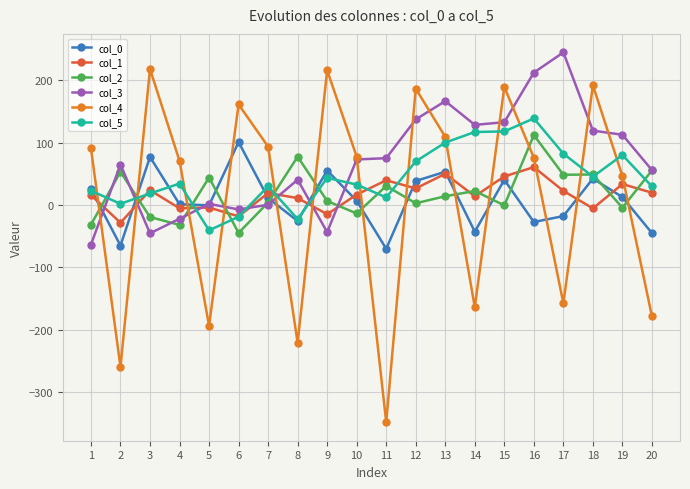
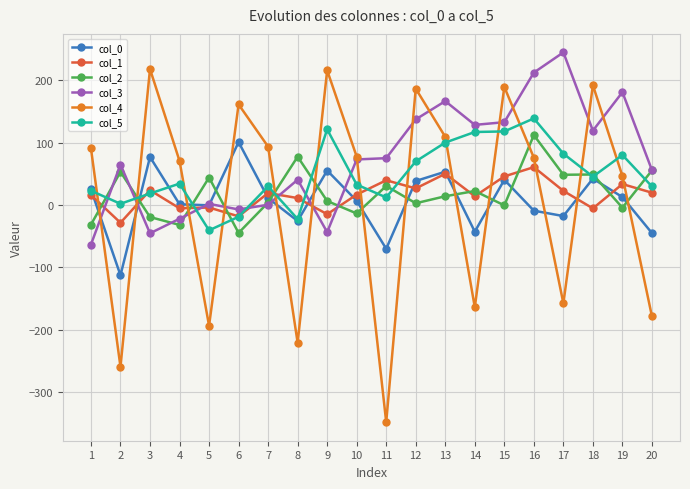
col_0, 2: -70 -> -110
col_5, 9: 40 -> 120
col_0, 16: -30 -> -10
col_3, 19: 110 -> 180
